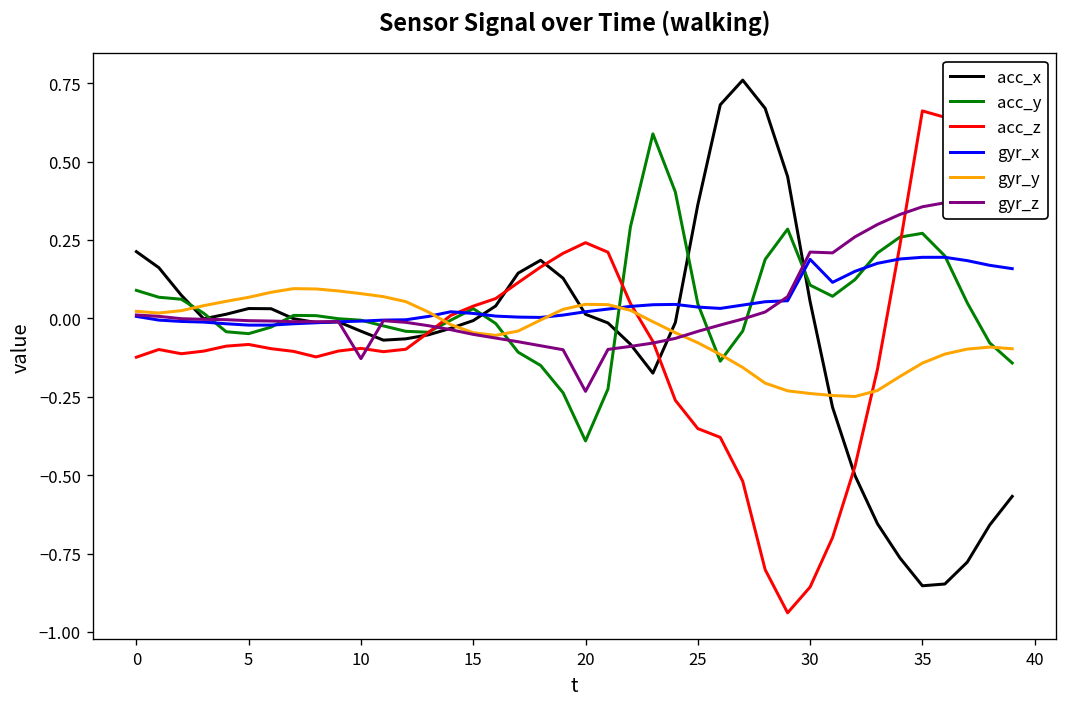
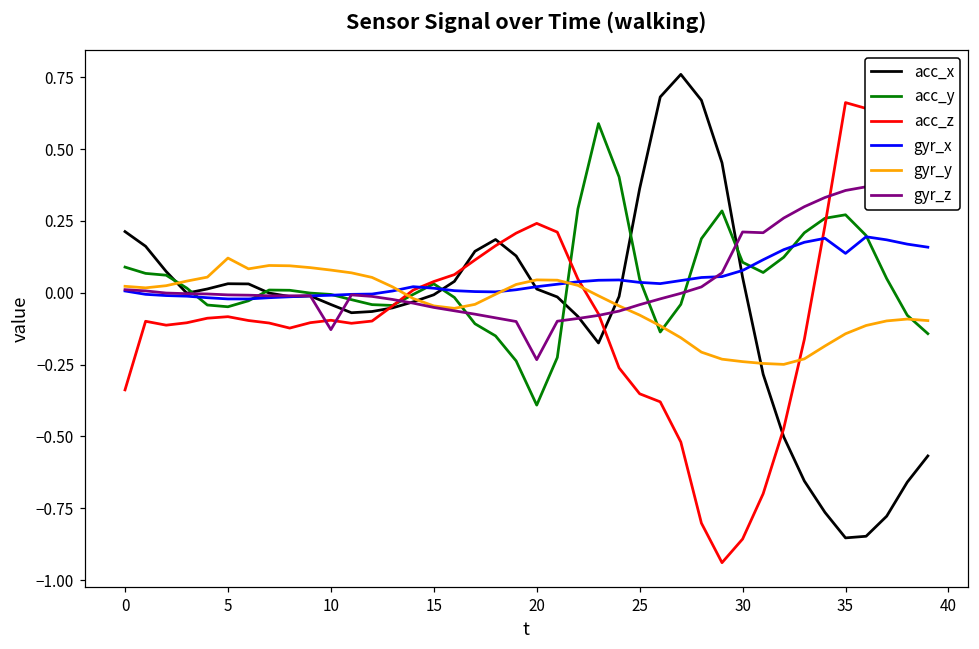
acc_z, 0: -0.12 -> -0.34
gyr_y, 5: 0.07 -> 0.12
gyr_x, 30: 0.19 -> 0.08
gyr_x, 35: 0.19 -> 0.14
